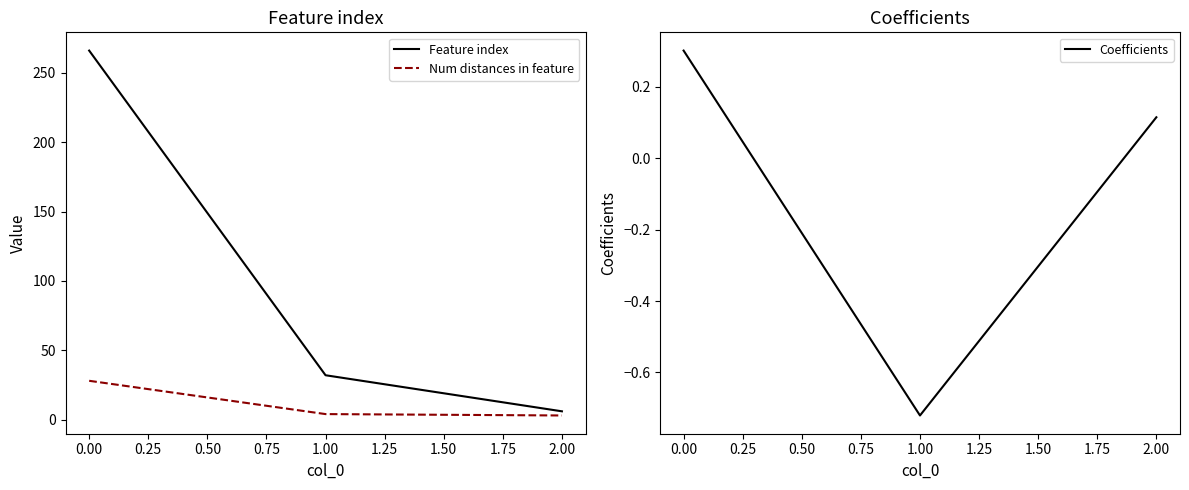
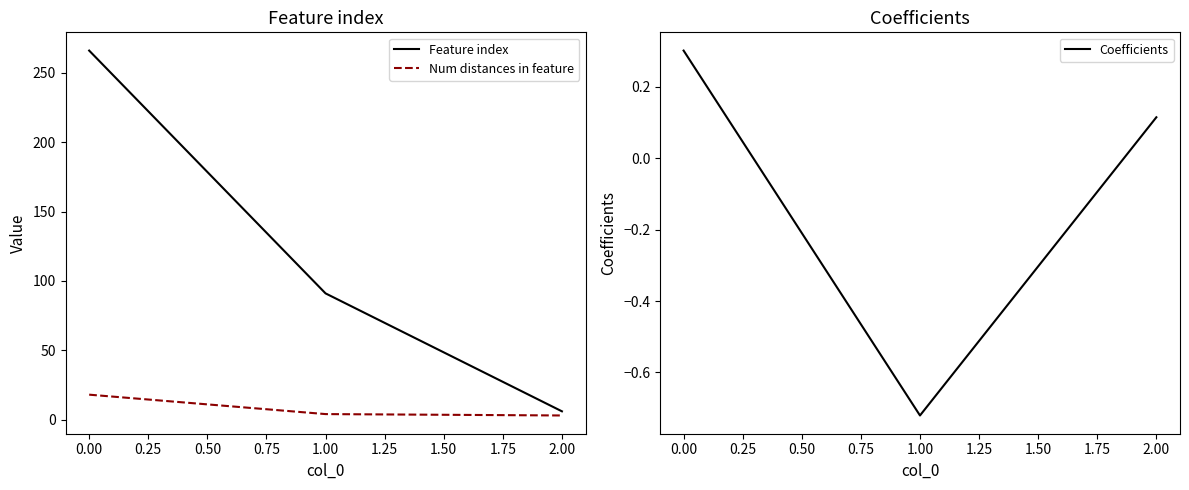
Feature index, Num distances in feature, 0.00: 28 -> 18
Feature index, Feature index, 1.00: 32 -> 91
